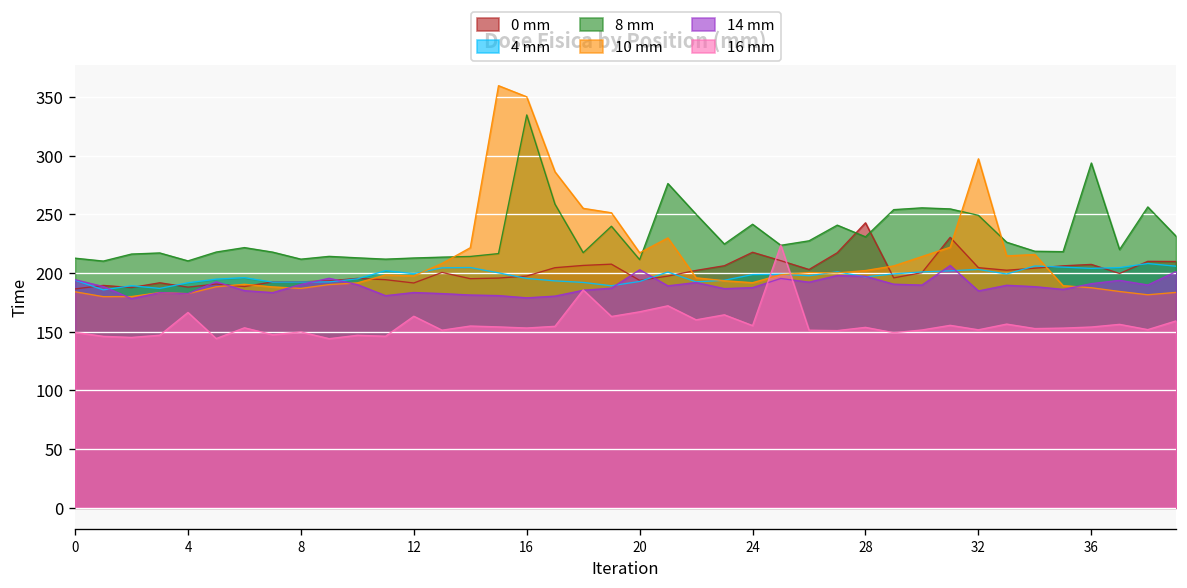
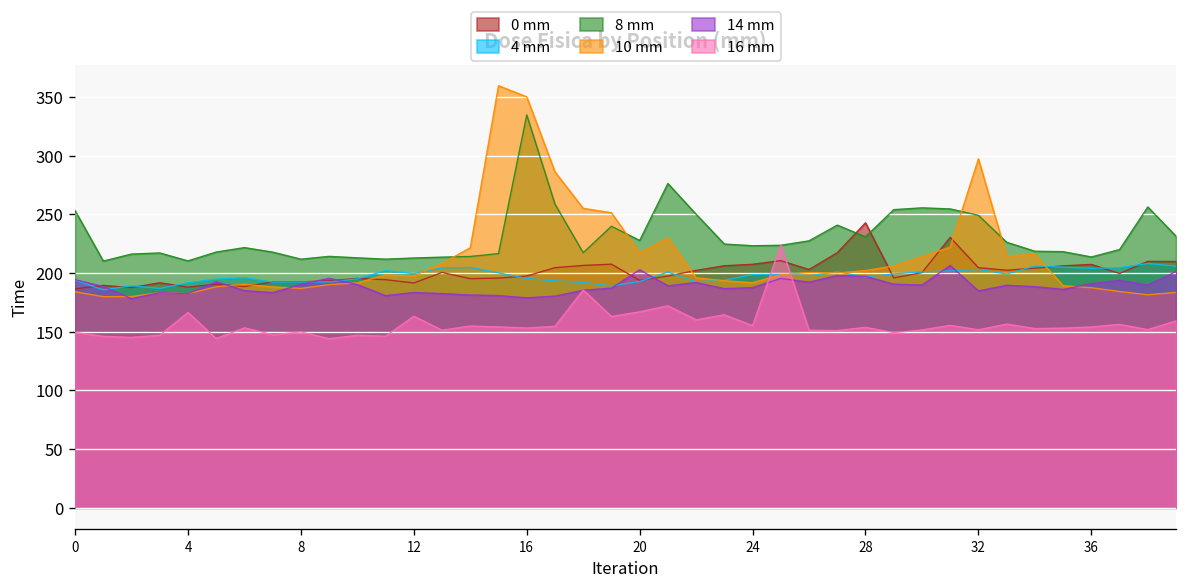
8 mm, 0: 210 -> 250
8 mm, 20: 210 -> 230
0 mm, 24: 220 -> 210
8 mm, 24: 240 -> 220
8 mm, 36: 290 -> 210
